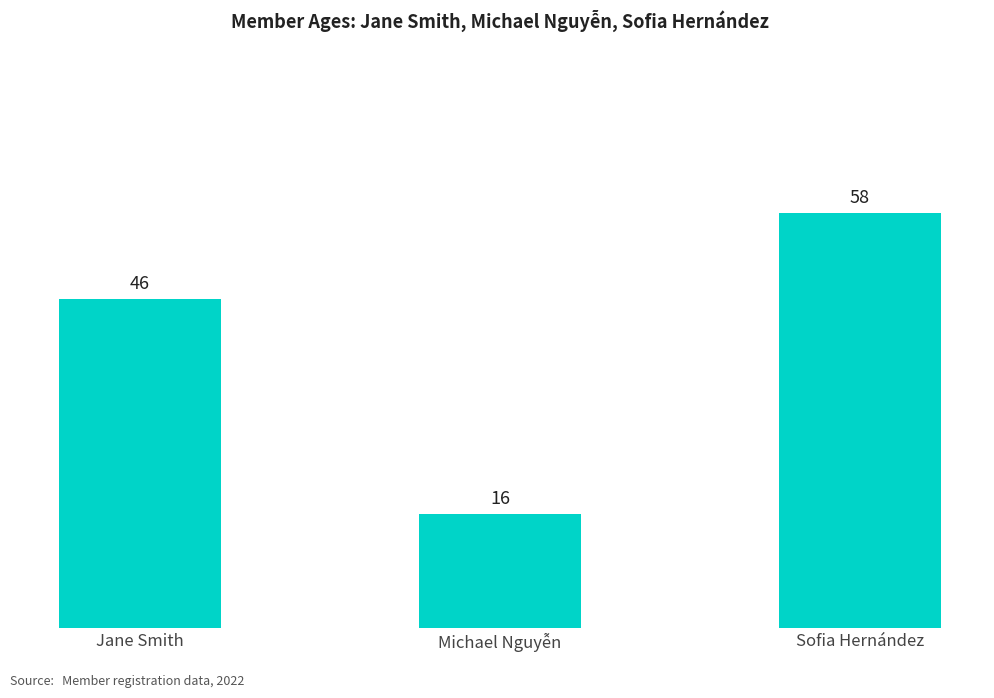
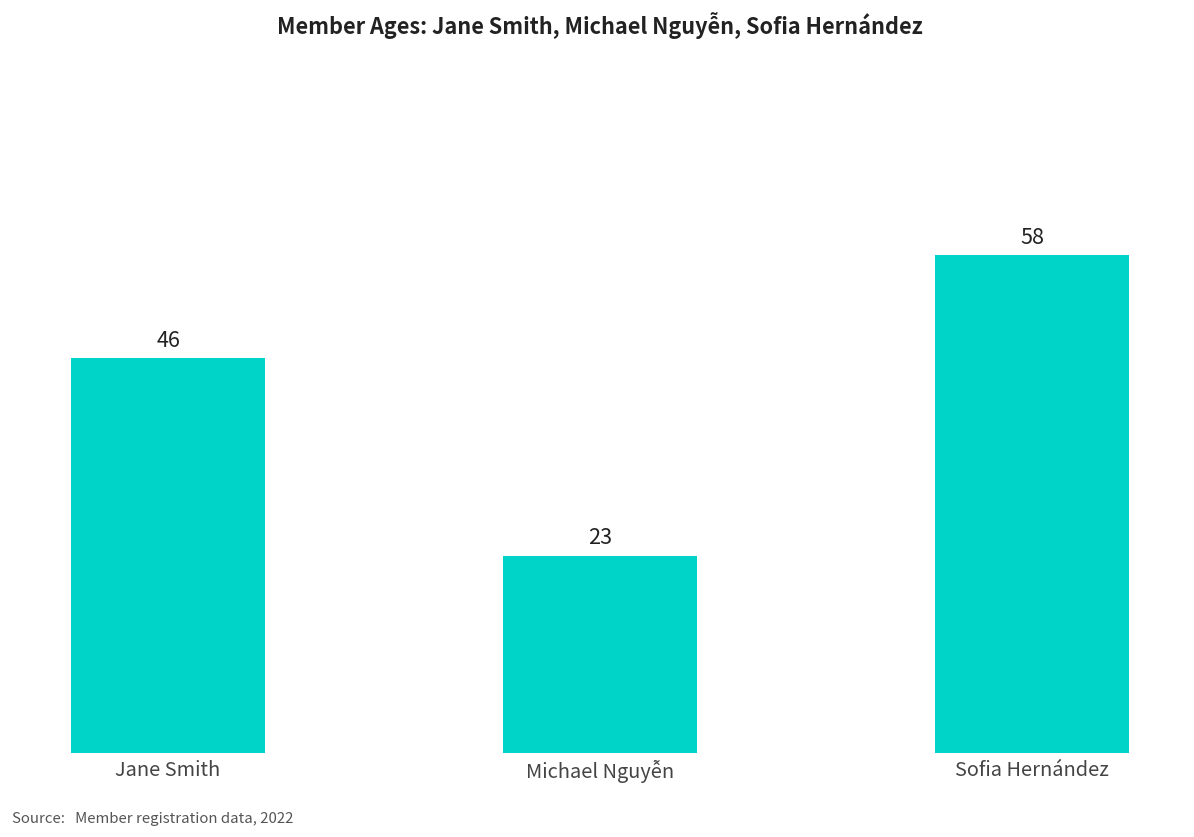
Michael Nguyễn: 16 -> 23
